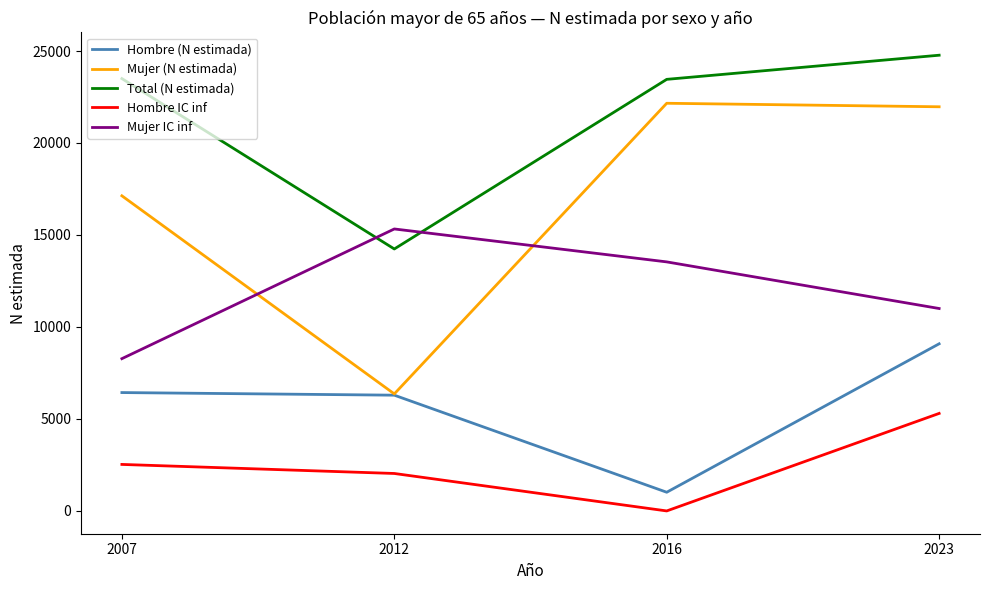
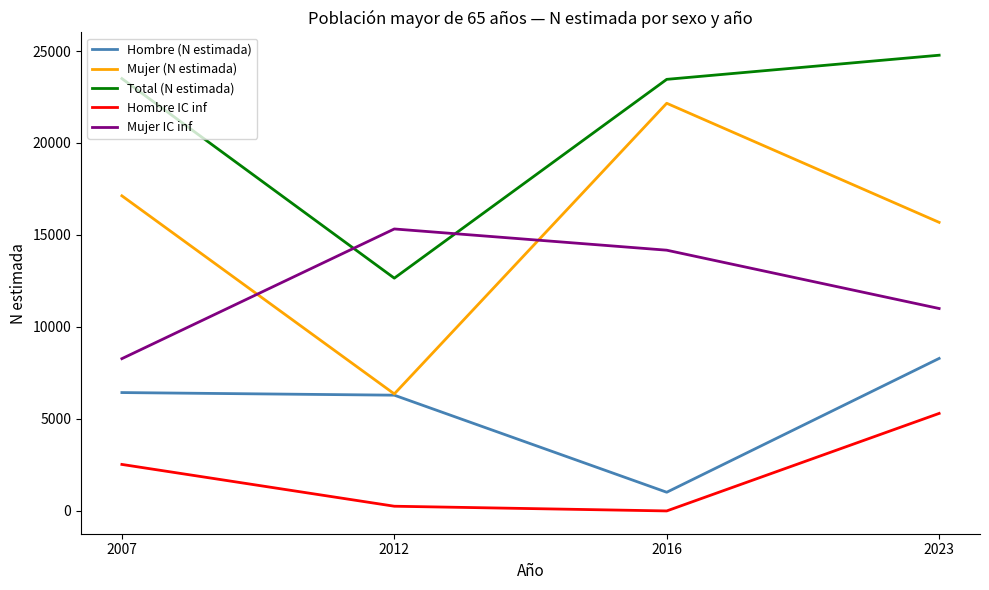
Total (N estimada), 2012: 14200 -> 12700
Hombre IC inf, 2012: 2000 -> 300
Mujer IC inf, 2016: 13500 -> 14200
Hombre (N estimada), 2023: 9100 -> 8300
Mujer (N estimada), 2023: 22000 -> 15700
